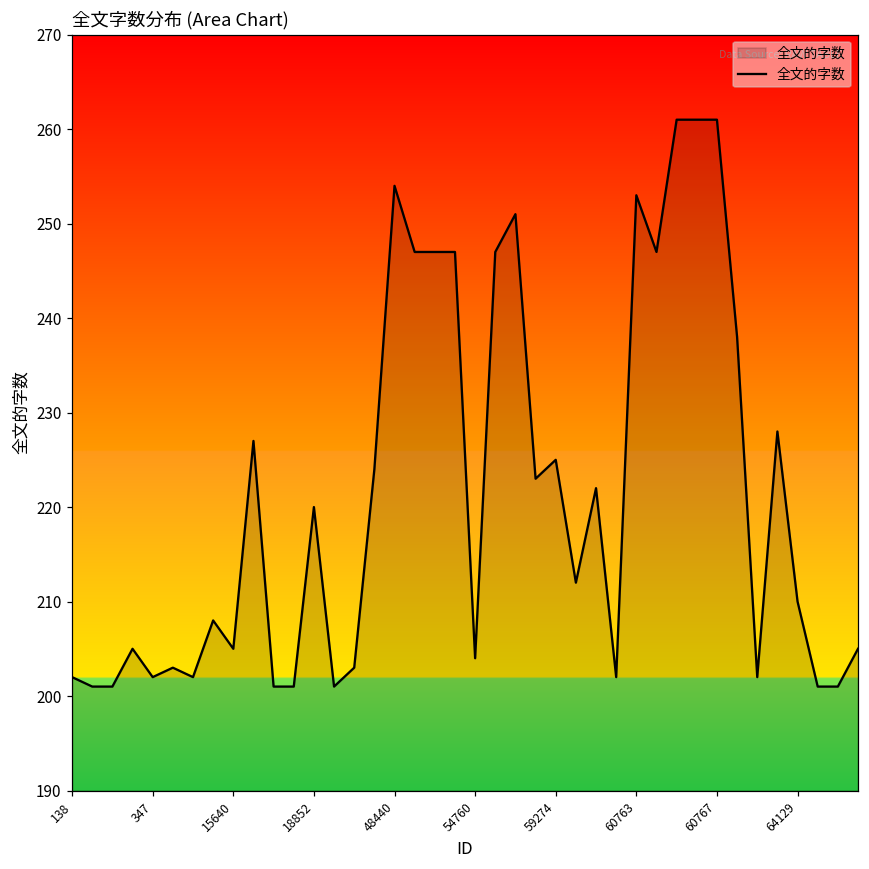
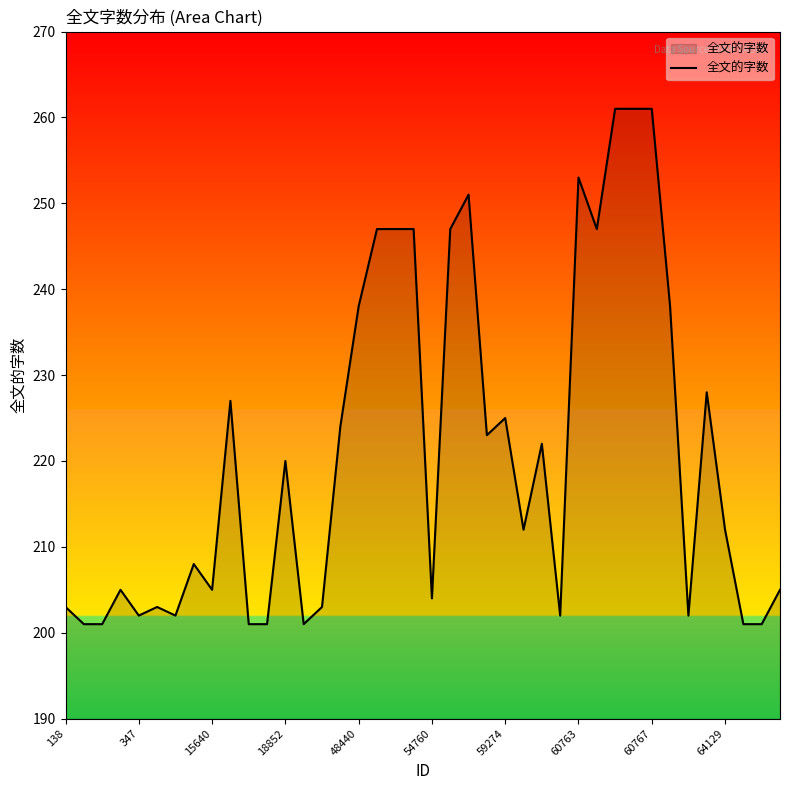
138: 202 -> 203
48440: 254 -> 238
64129: 210 -> 212
